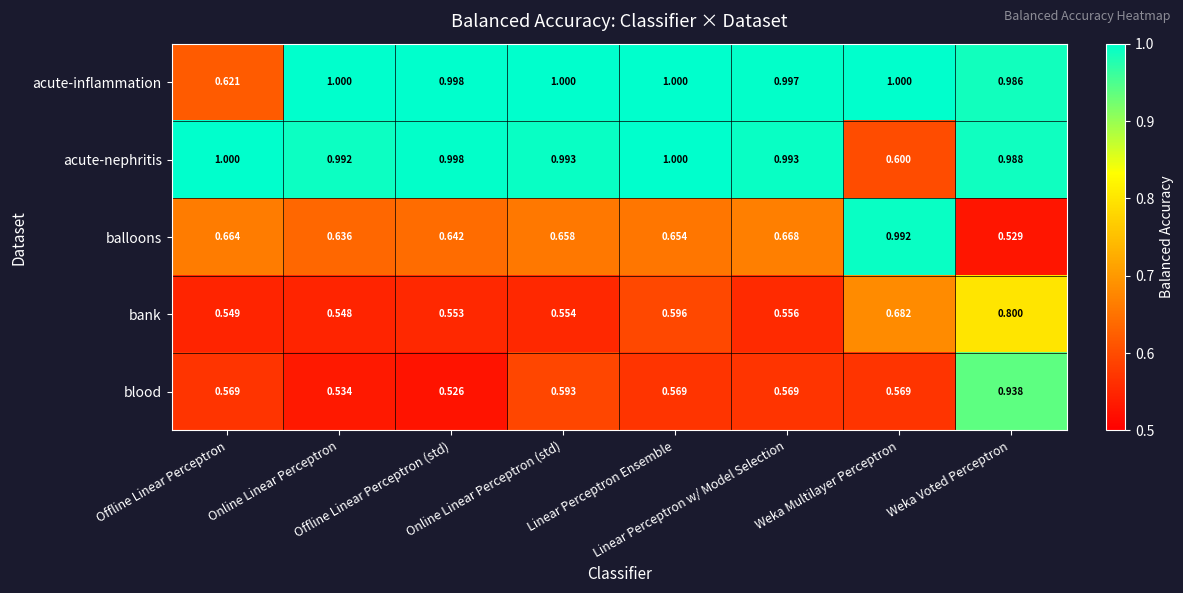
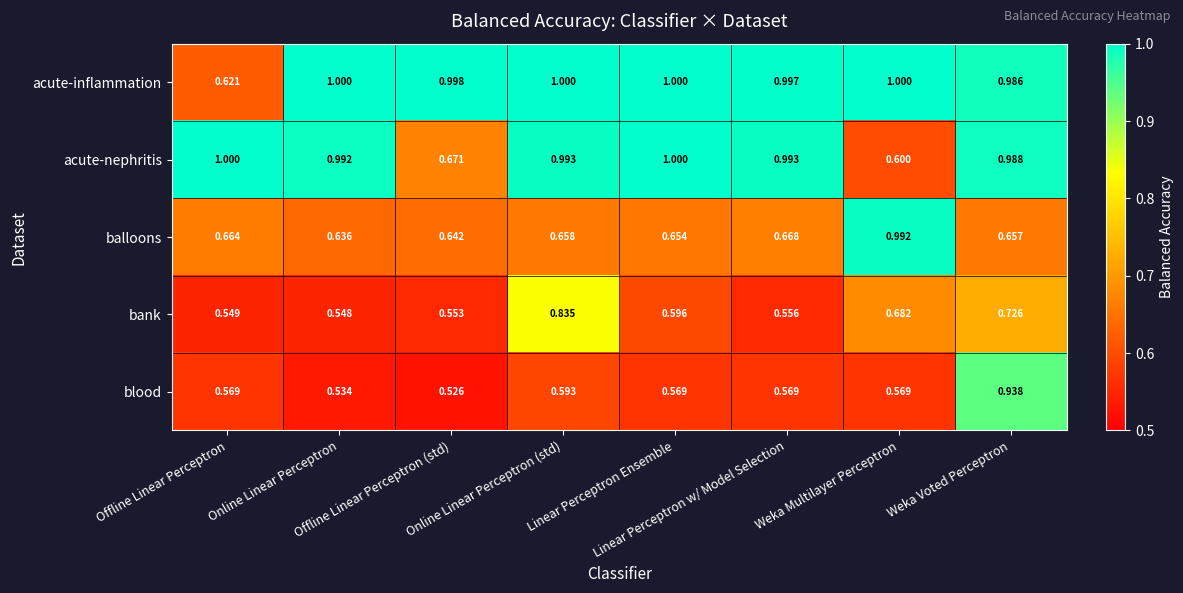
acute-nephritis, Offline Linear Perceptron (std): 0.998 -> 0.671
balloons, Weka Voted Perceptron: 0.529 -> 0.657
bank, Online Linear Perceptron (std): 0.554 -> 0.835
bank, Weka Voted Perceptron: 0.800 -> 0.726
